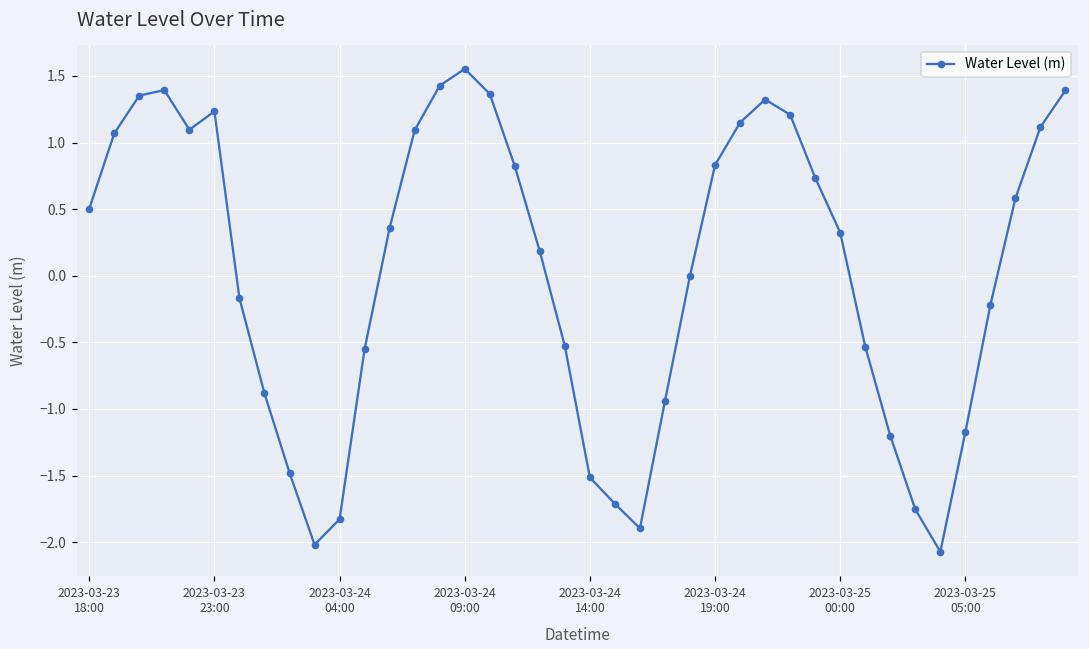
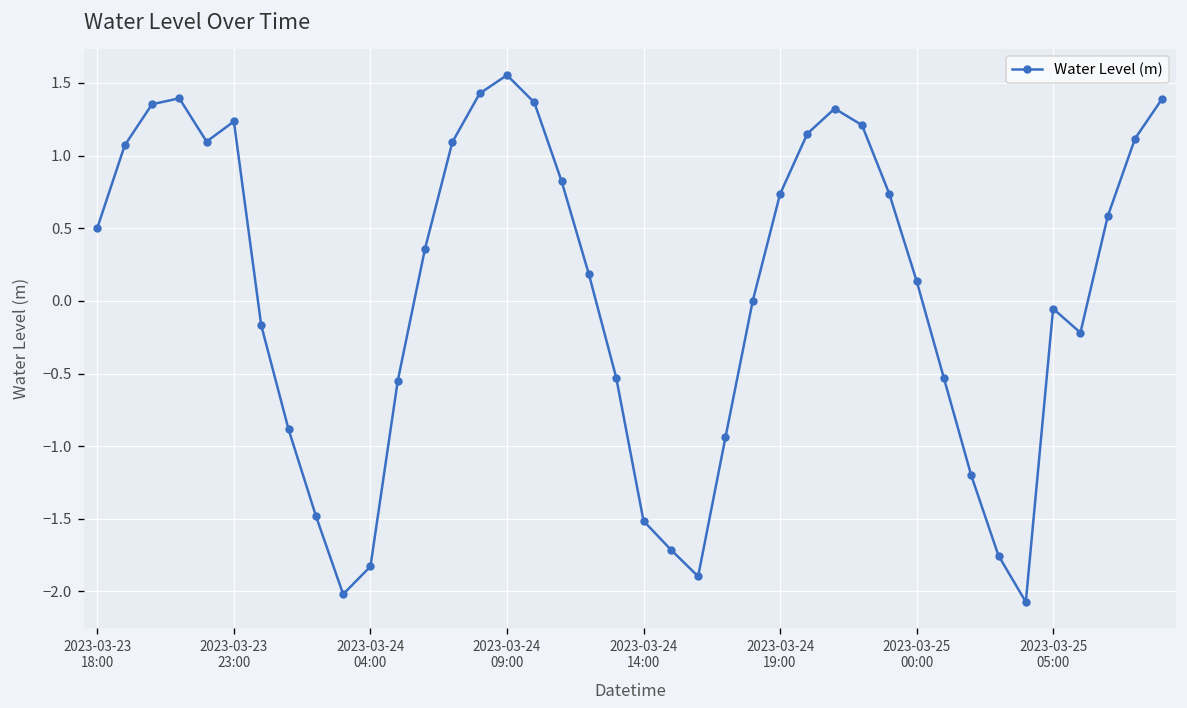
2023-03-24 19:00: 0.83 -> 0.73
2023-03-25 00:00: 0.32 -> 0.14
2023-03-25 05:00: -1.17 -> -0.05
